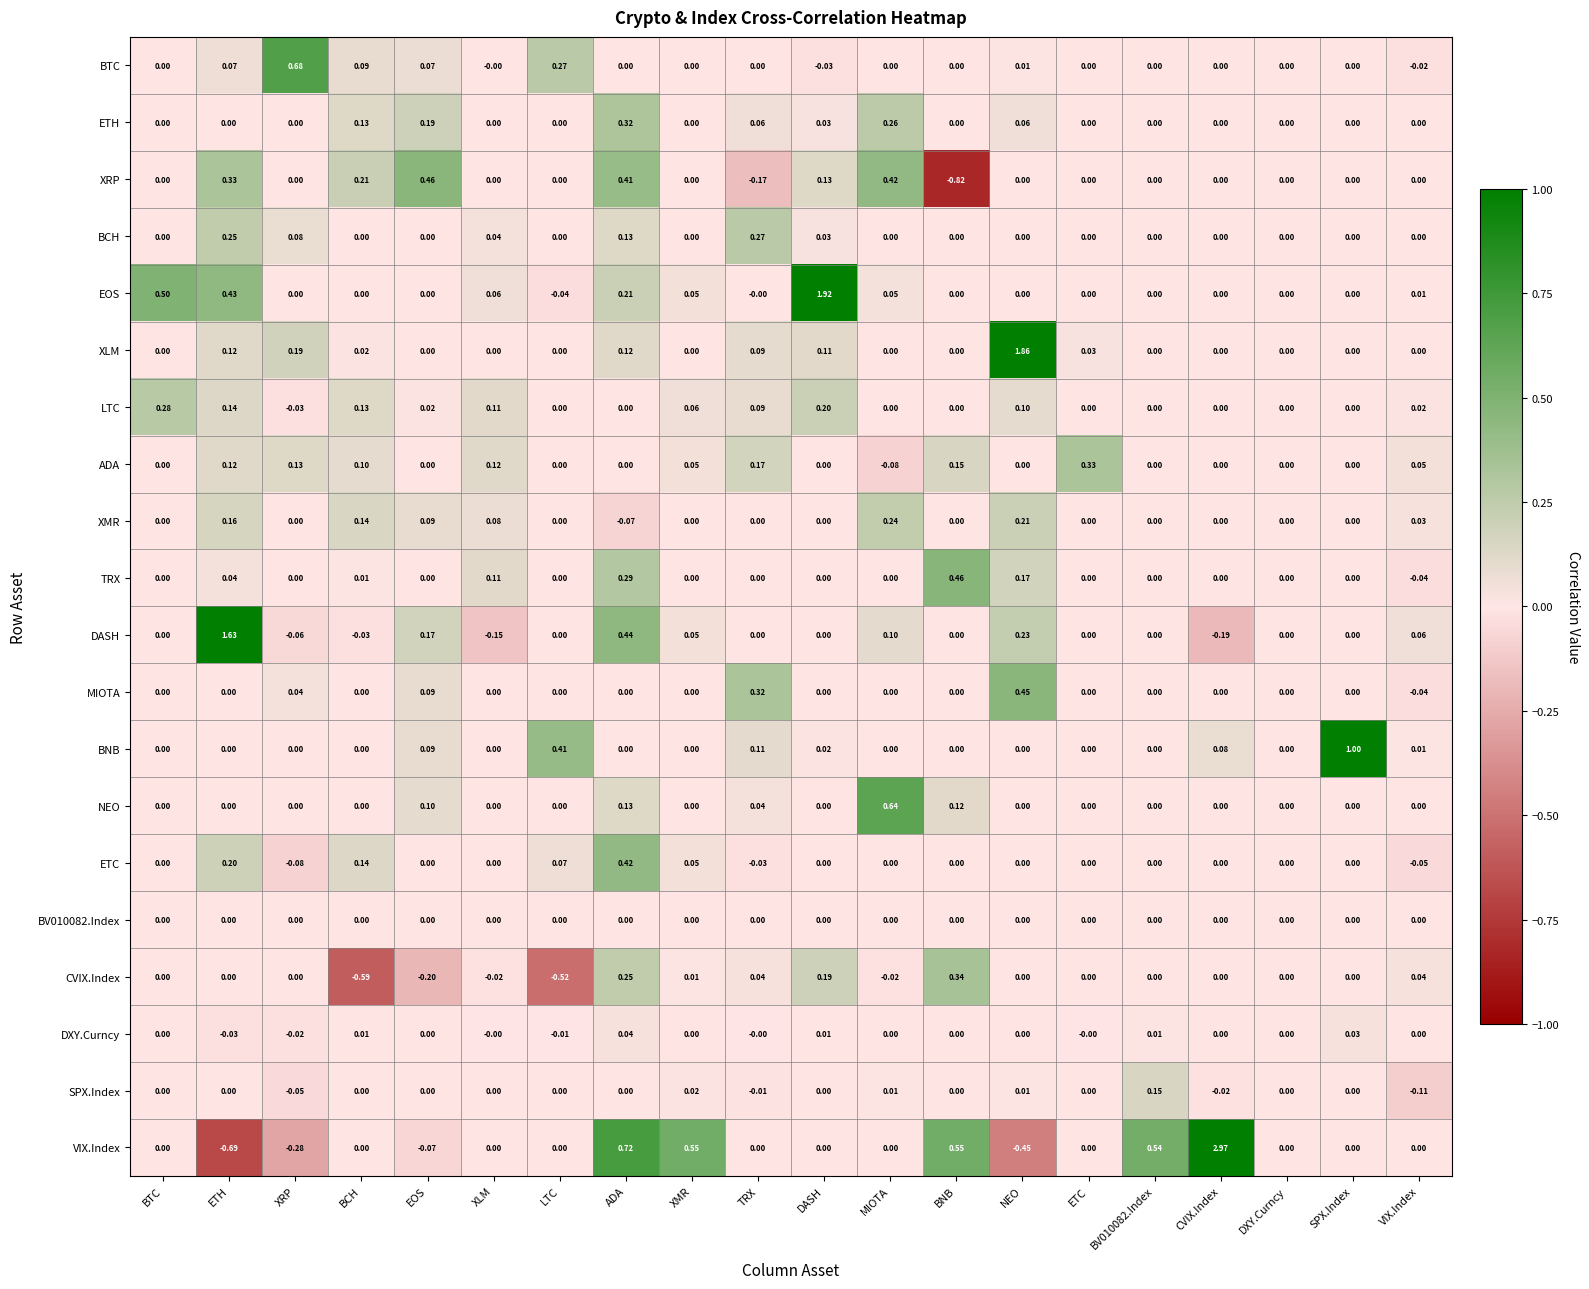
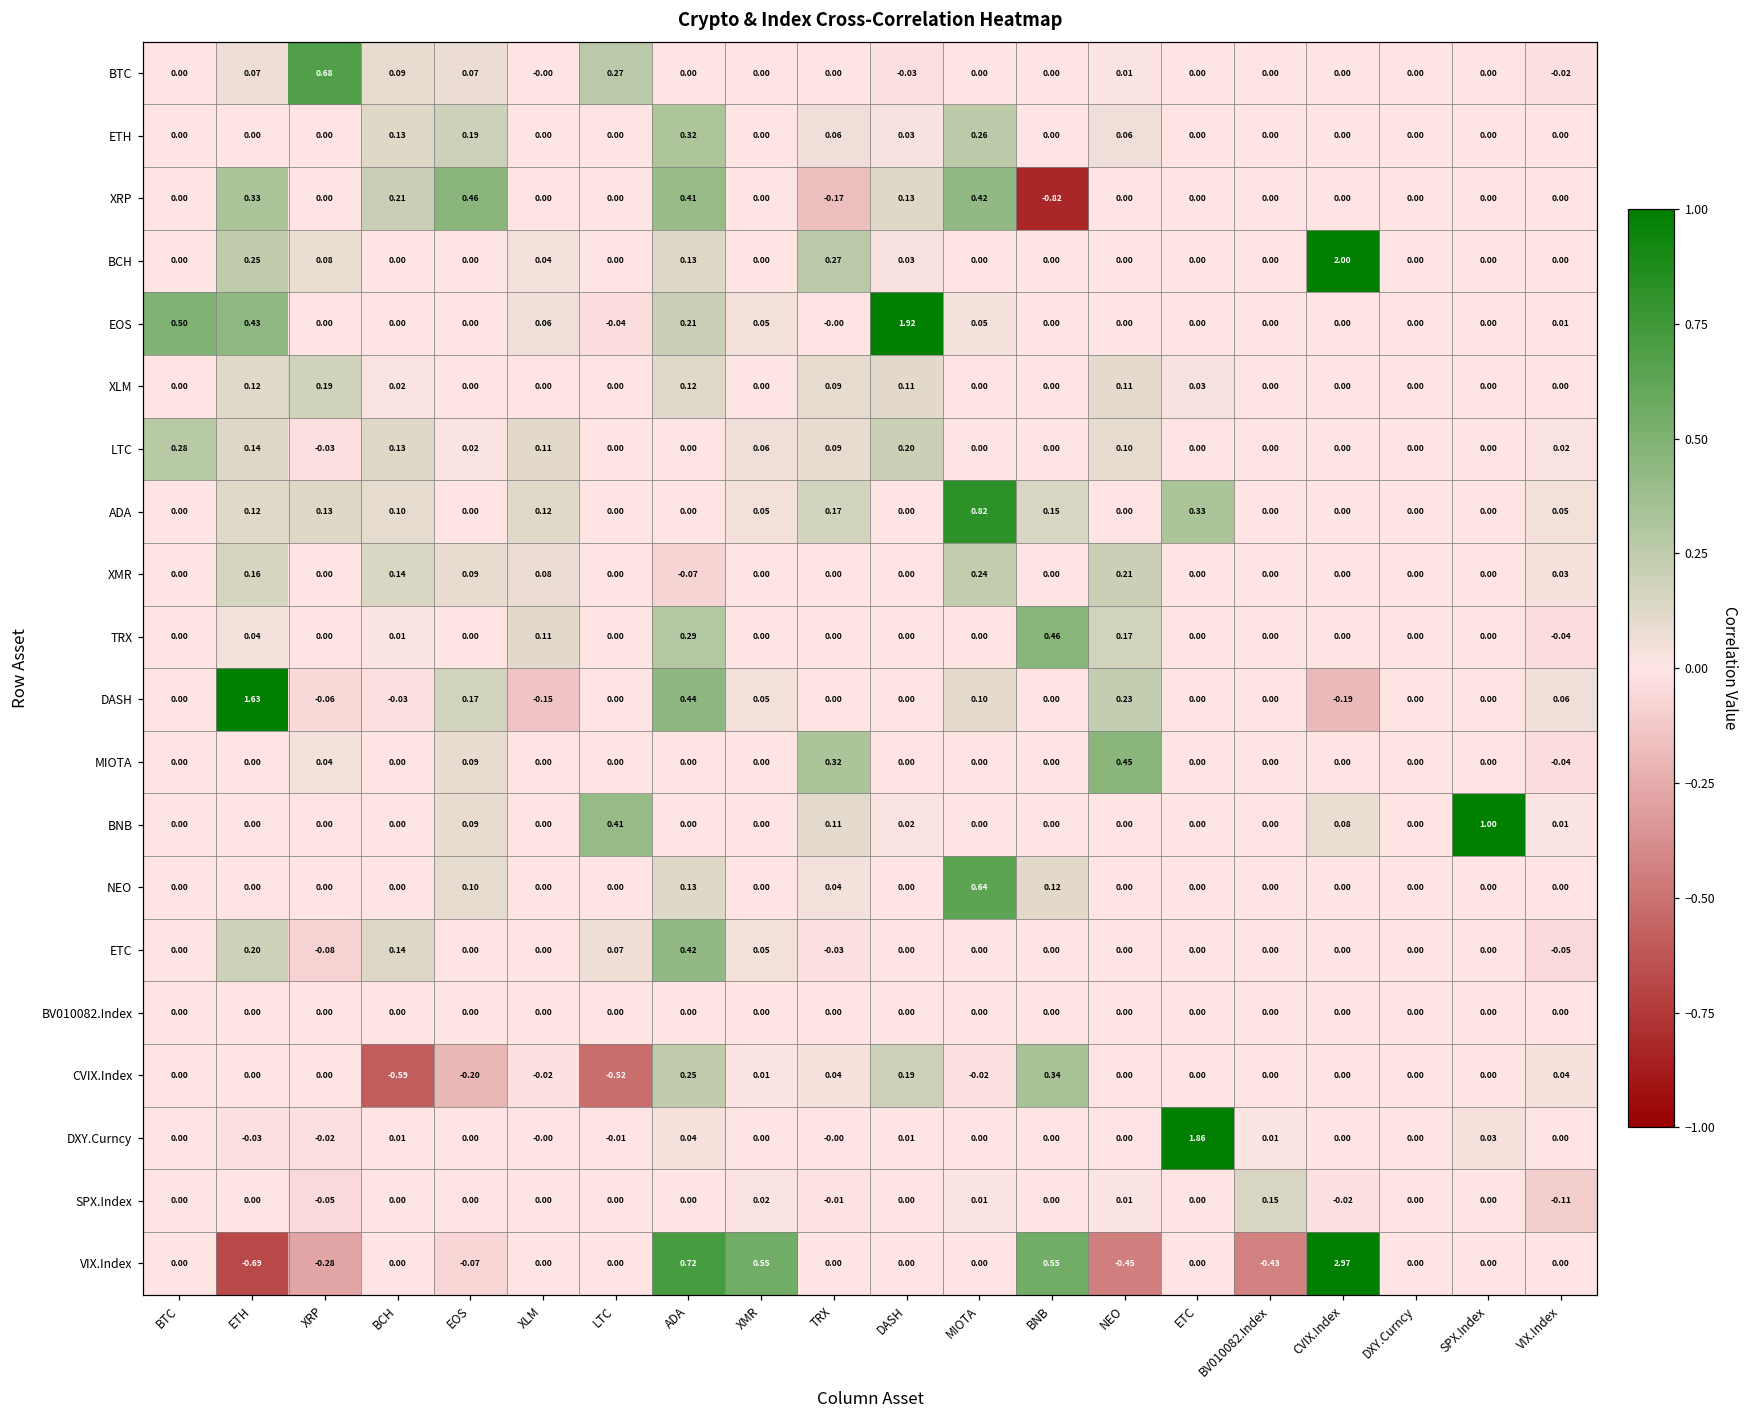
BCH, CVIX.Index: 0.00 -> 2.00
XLM, NEO: 1.86 -> 0.11
ADA, MIOTA: -0.08 -> 0.82
DXY.Curncy, ETC: -0.00 -> 1.86
VIX.Index, BV010082.Index: 0.54 -> -0.43
